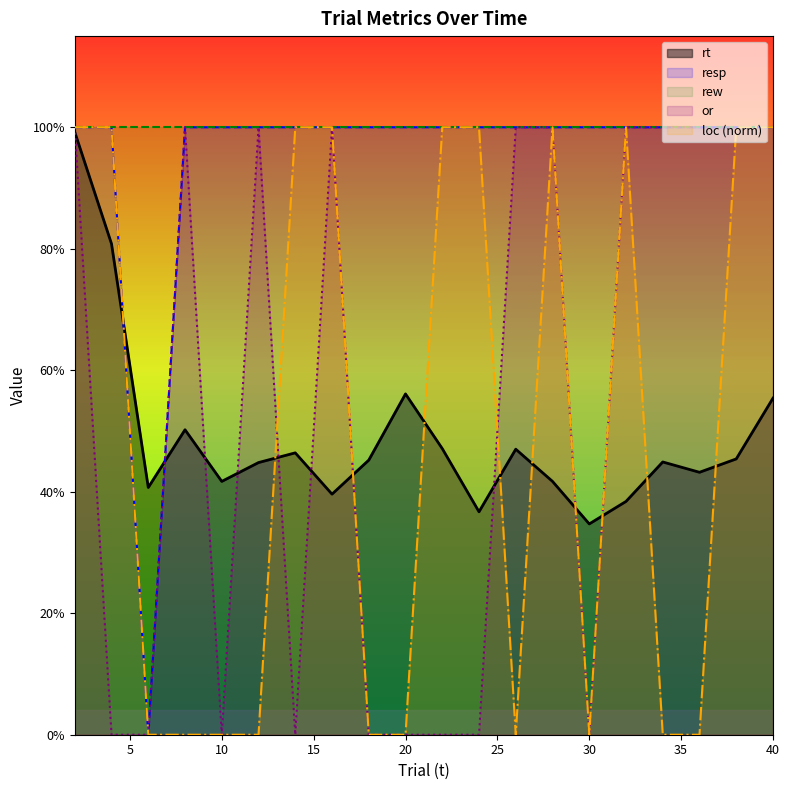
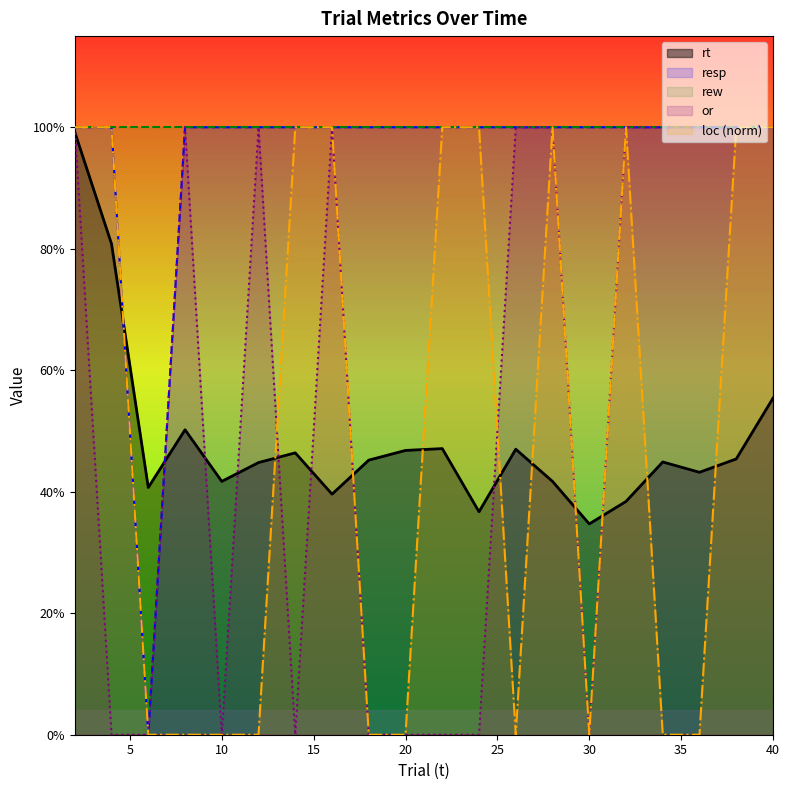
rt, 20: 56% -> 47%
